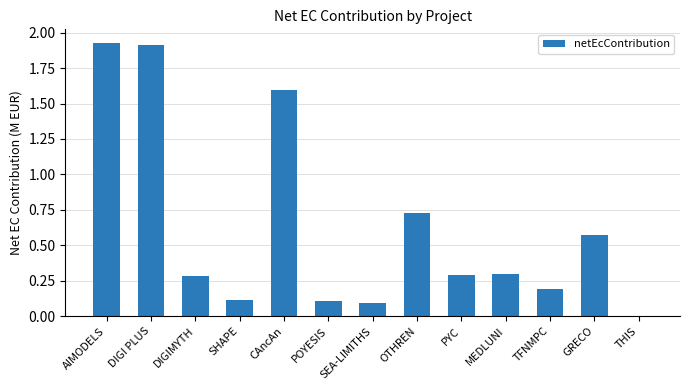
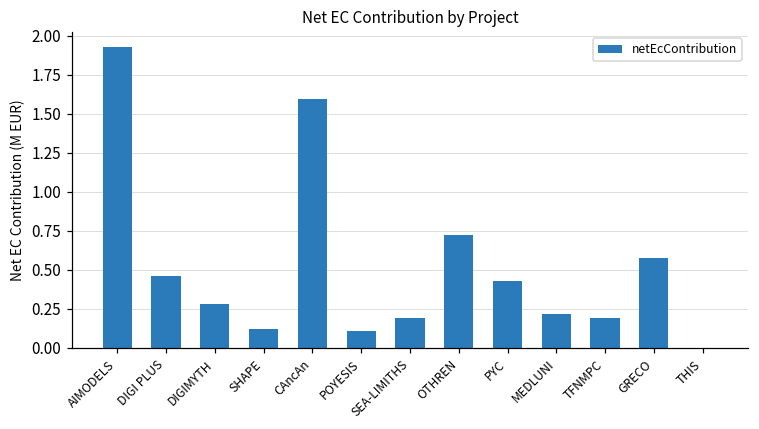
DIGI PLUS: 1.91 -> 0.46
SEA-LIMITHS: 0.10 -> 0.19
PYC: 0.29 -> 0.43
MEDLUNI: 0.30 -> 0.22
